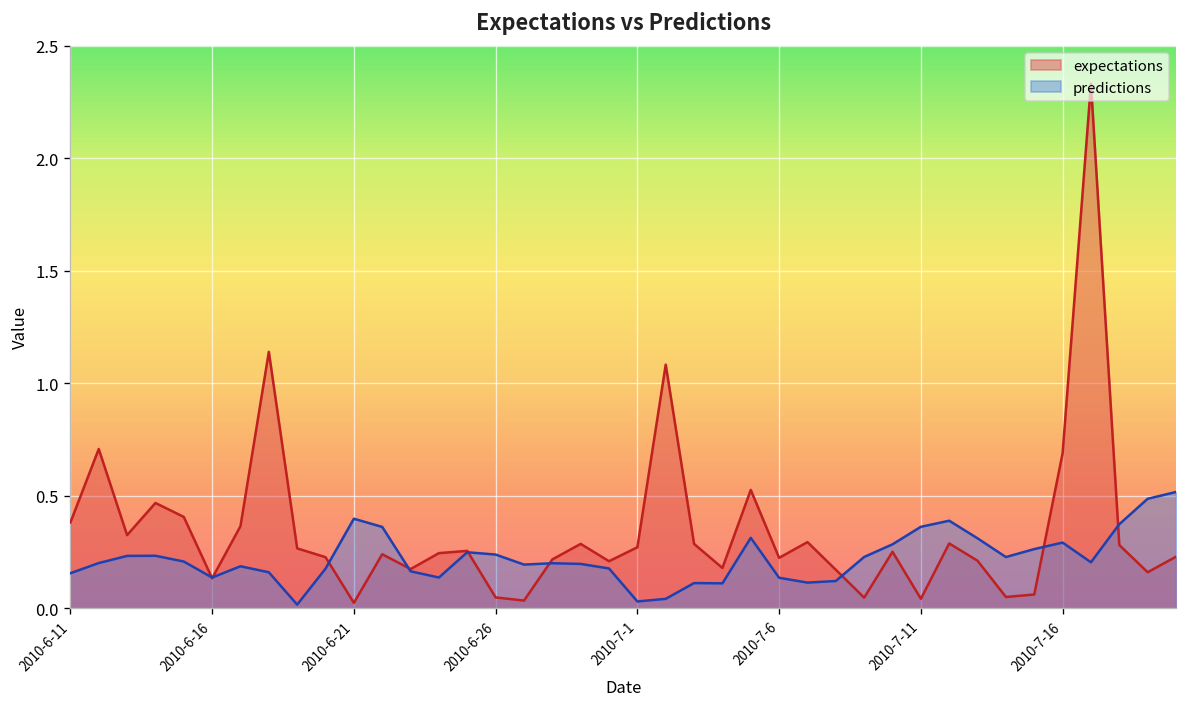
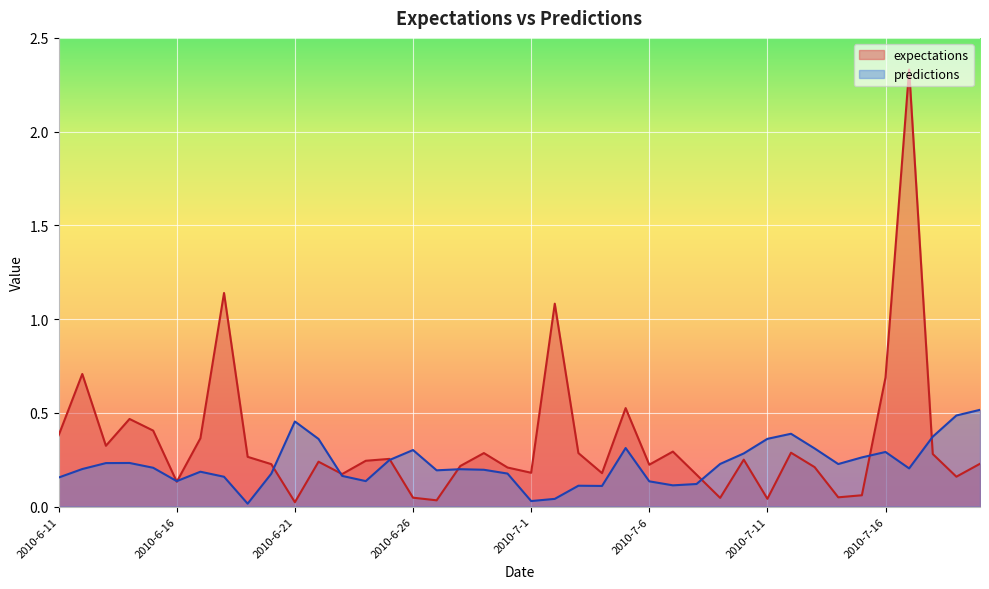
predictions, 2010-6-21: 0.40 -> 0.45
predictions, 2010-6-26: 0.24 -> 0.30
expectations, 2010-7-1: 0.27 -> 0.18
